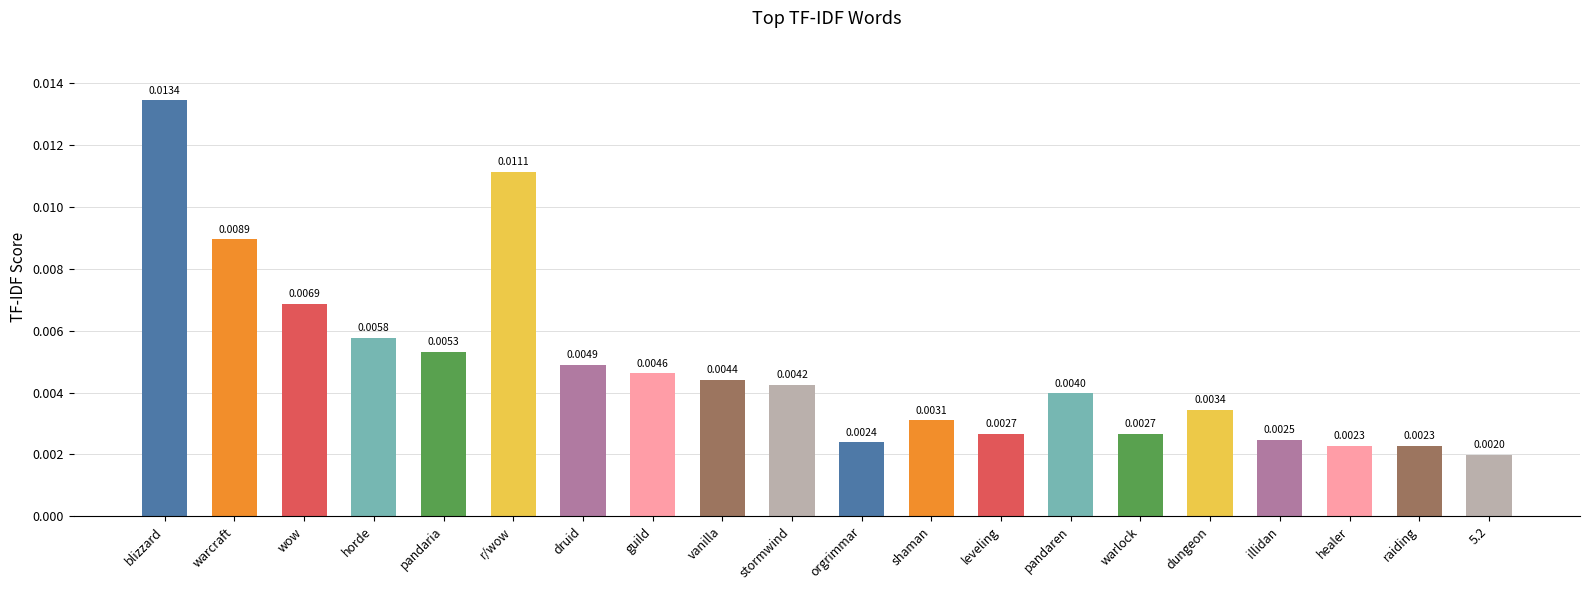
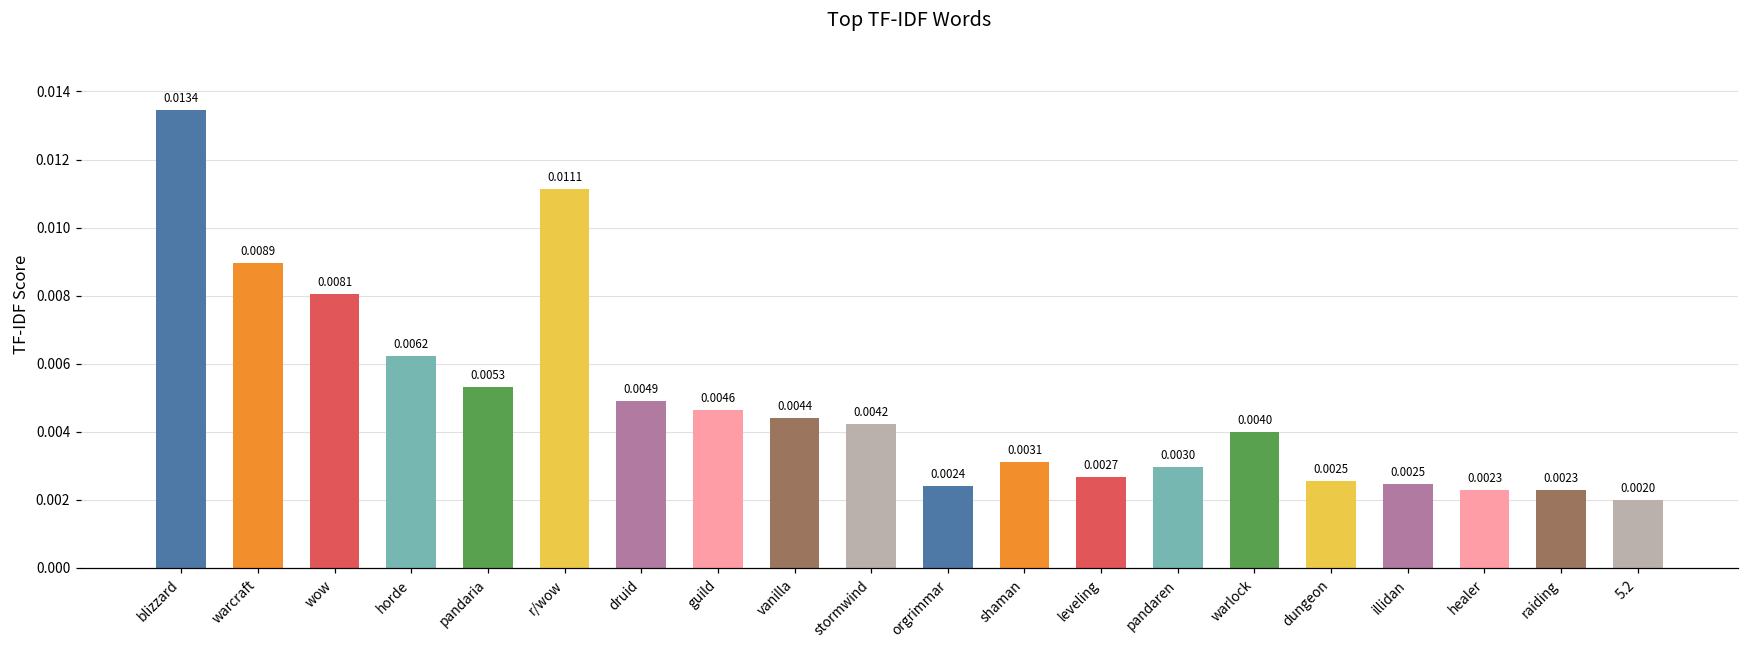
wow: 0.0069 -> 0.0081
horde: 0.0058 -> 0.0062
pandaren: 0.0040 -> 0.0030
warlock: 0.0027 -> 0.0040
dungeon: 0.0034 -> 0.0025
